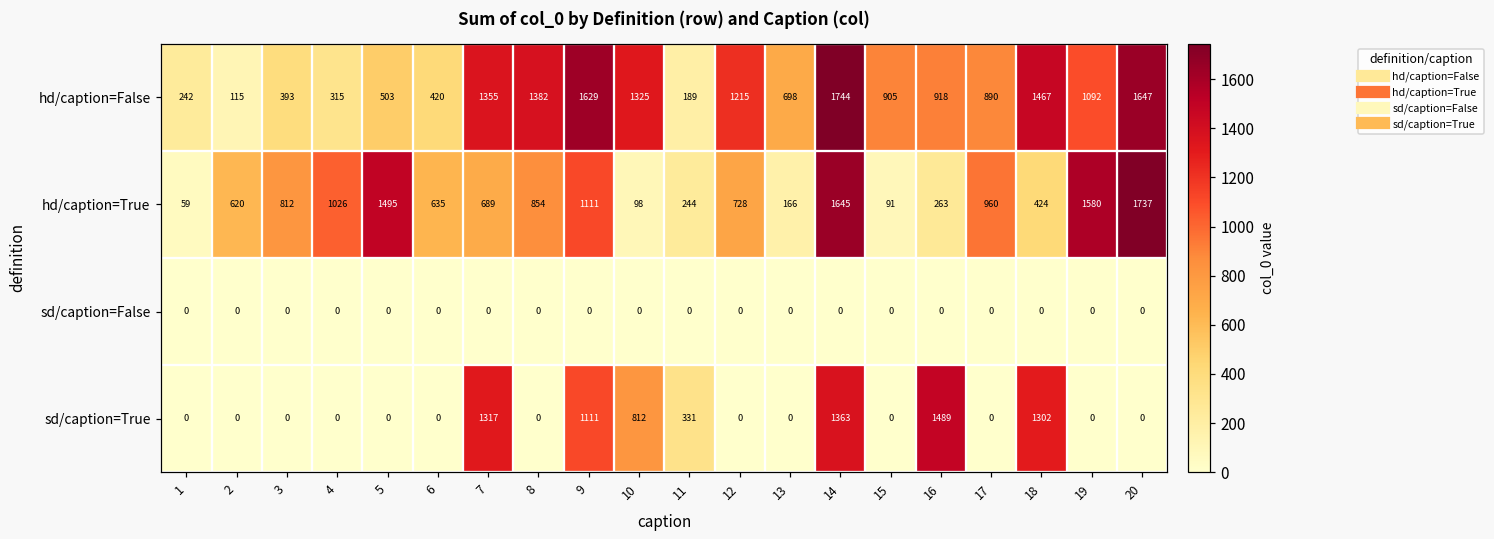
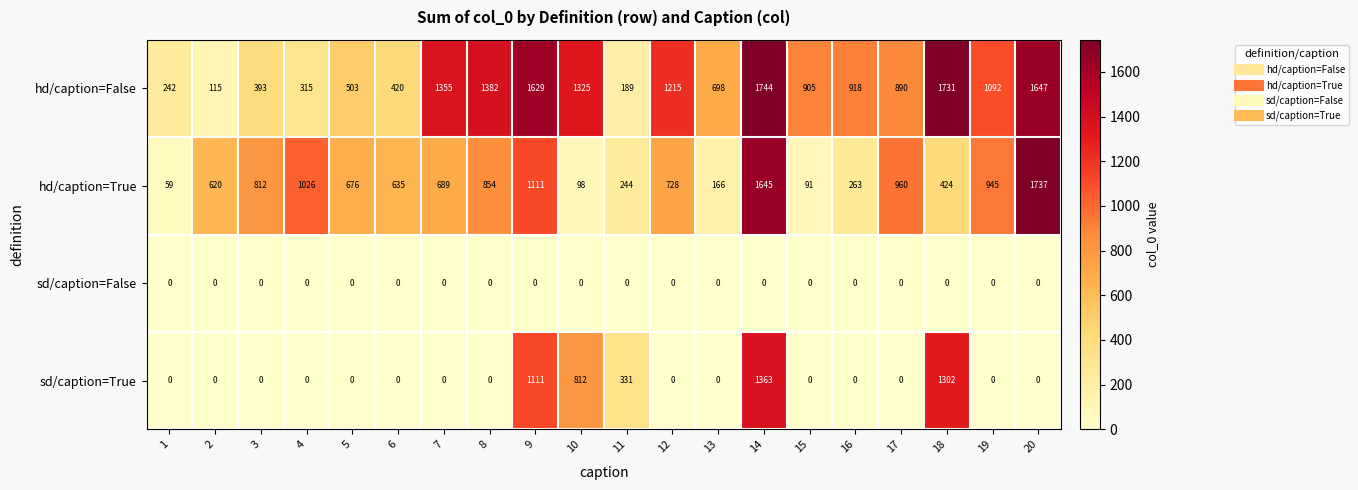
hd/caption=False, 18: 1467 -> 1731
hd/caption=True, 5: 1495 -> 676
hd/caption=True, 19: 1580 -> 945
sd/caption=True, 7: 1317 -> 0
sd/caption=True, 16: 1489 -> 0
